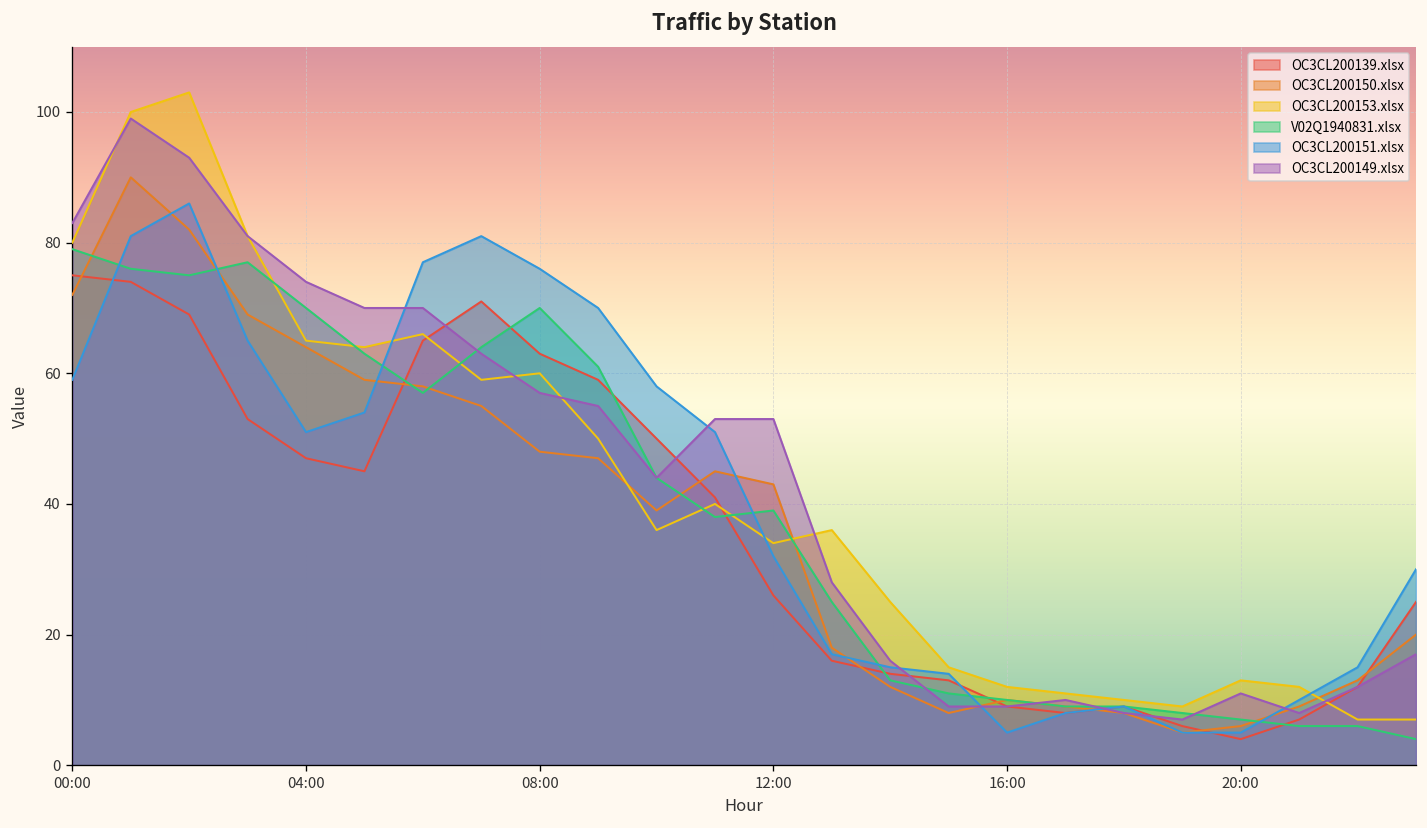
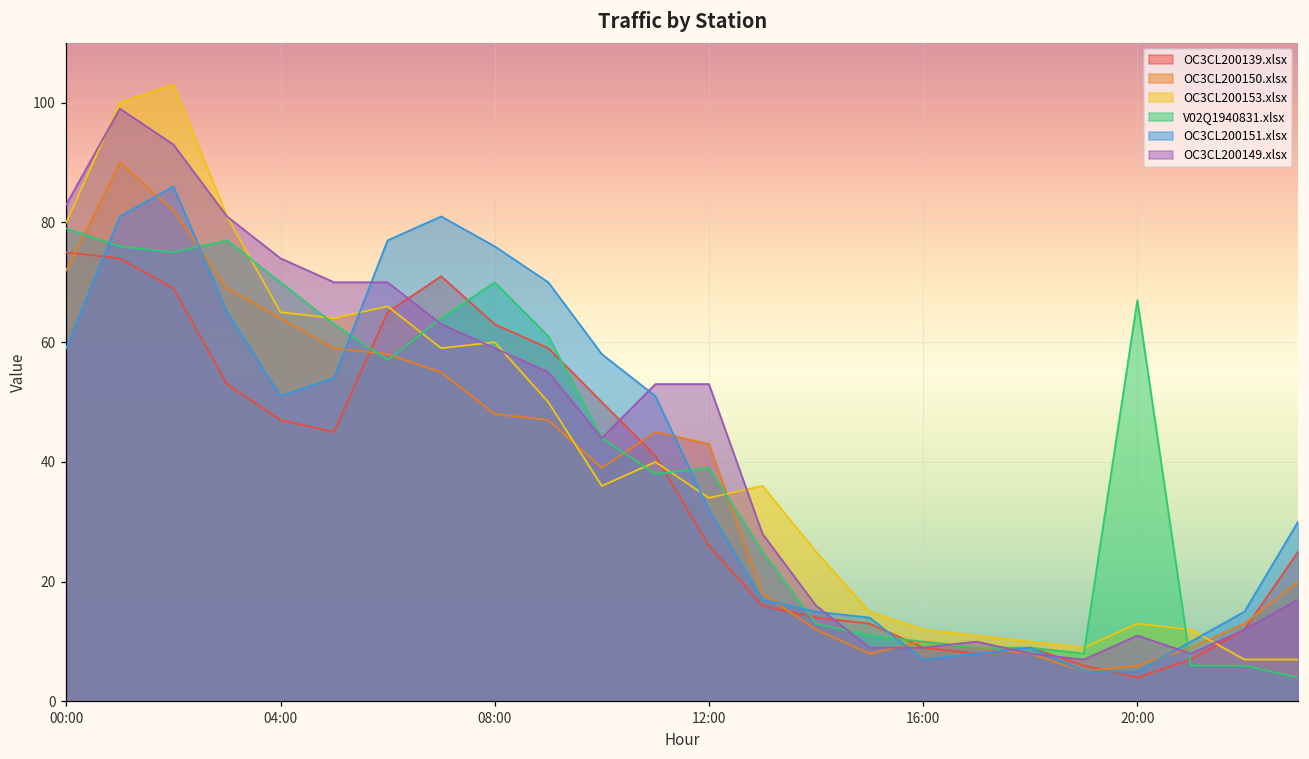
OC3CL200149.xlsx, 08:00: 57 -> 59
OC3CL200151.xlsx, 16:00: 5 -> 7
V02Q1940831.xlsx, 20:00: 7 -> 67
